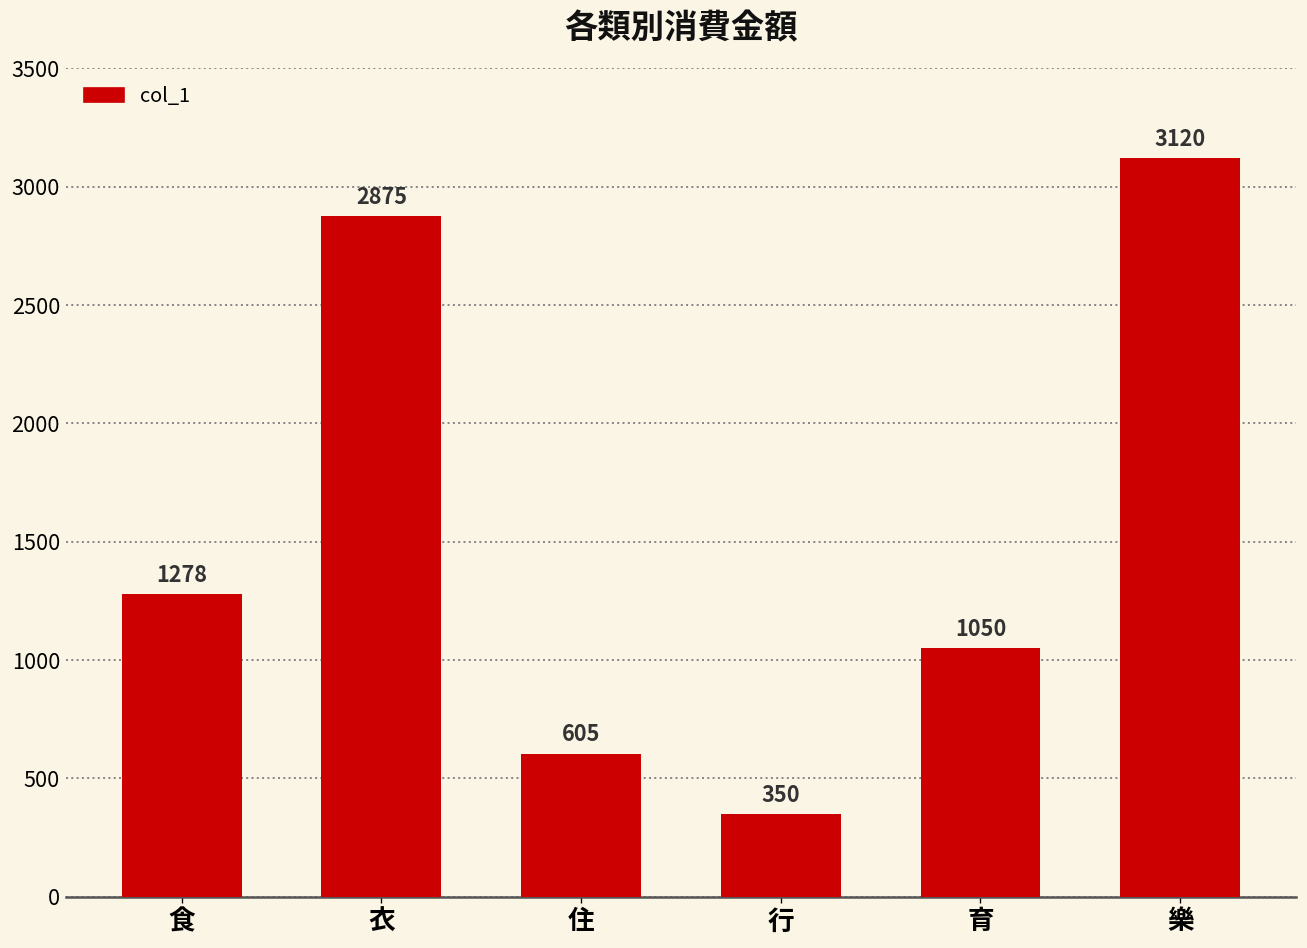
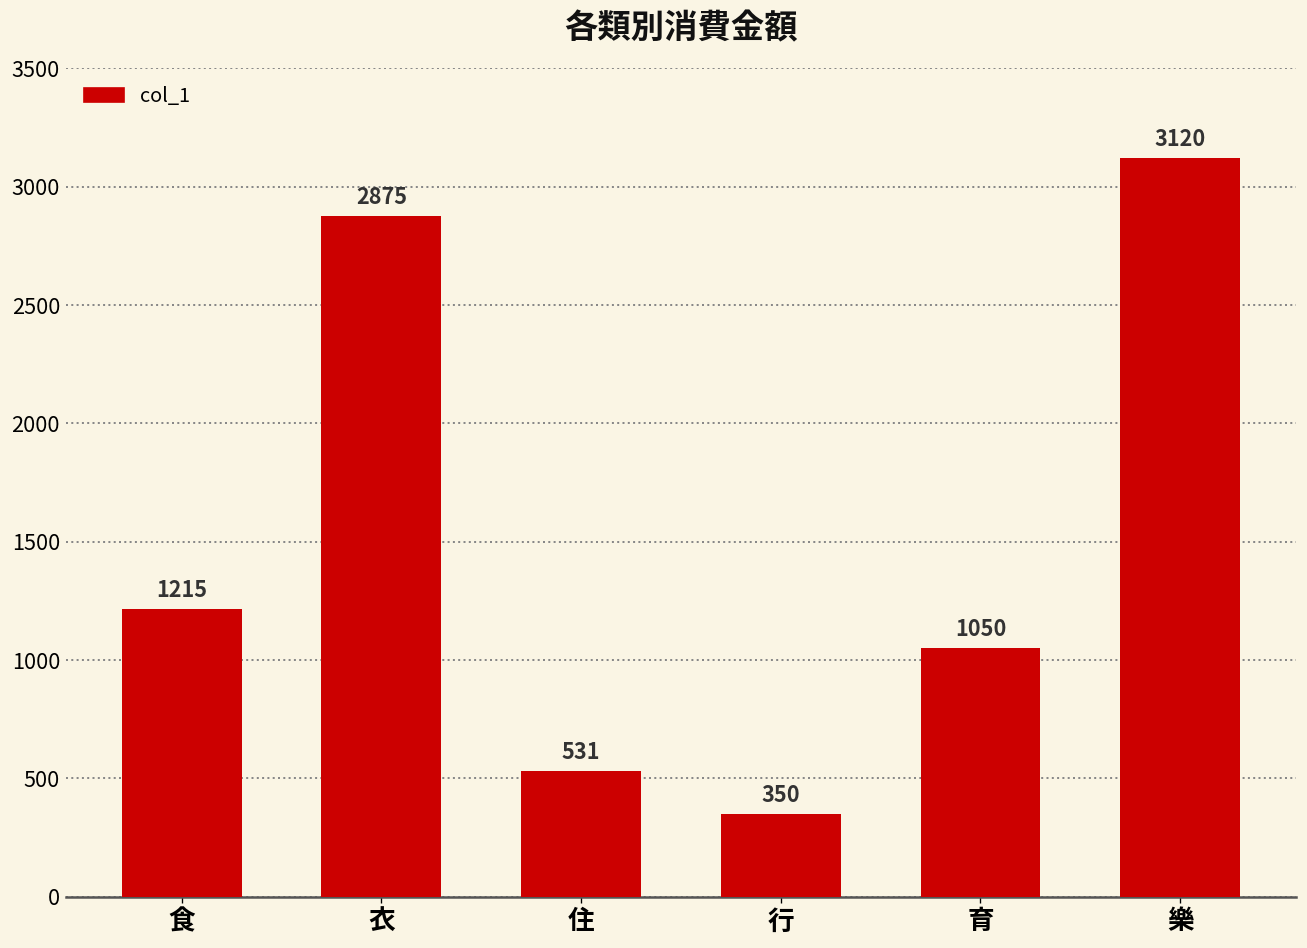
食: 1278 -> 1215
住: 605 -> 531
